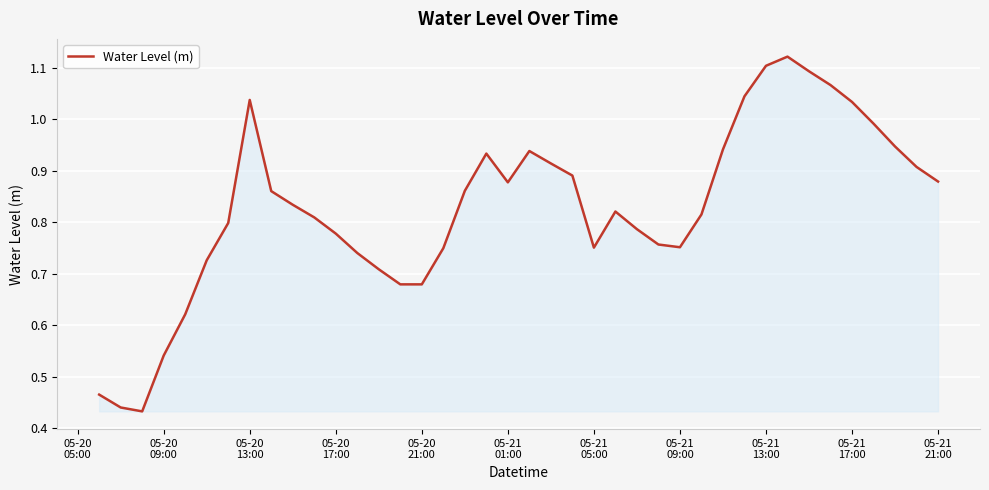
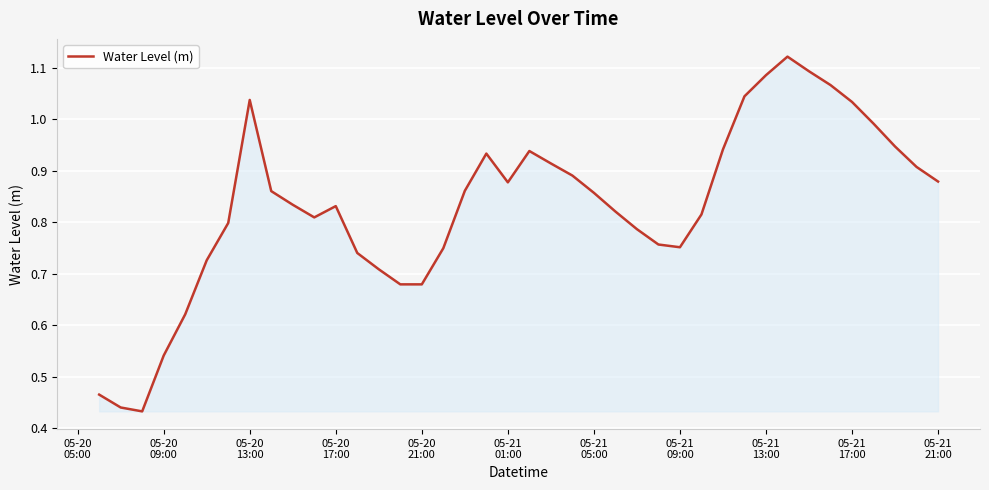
05-20 17:00: 0.78 -> 0.83
05-21 05:00: 0.75 -> 0.86
05-21 13:00: 1.10 -> 1.09
